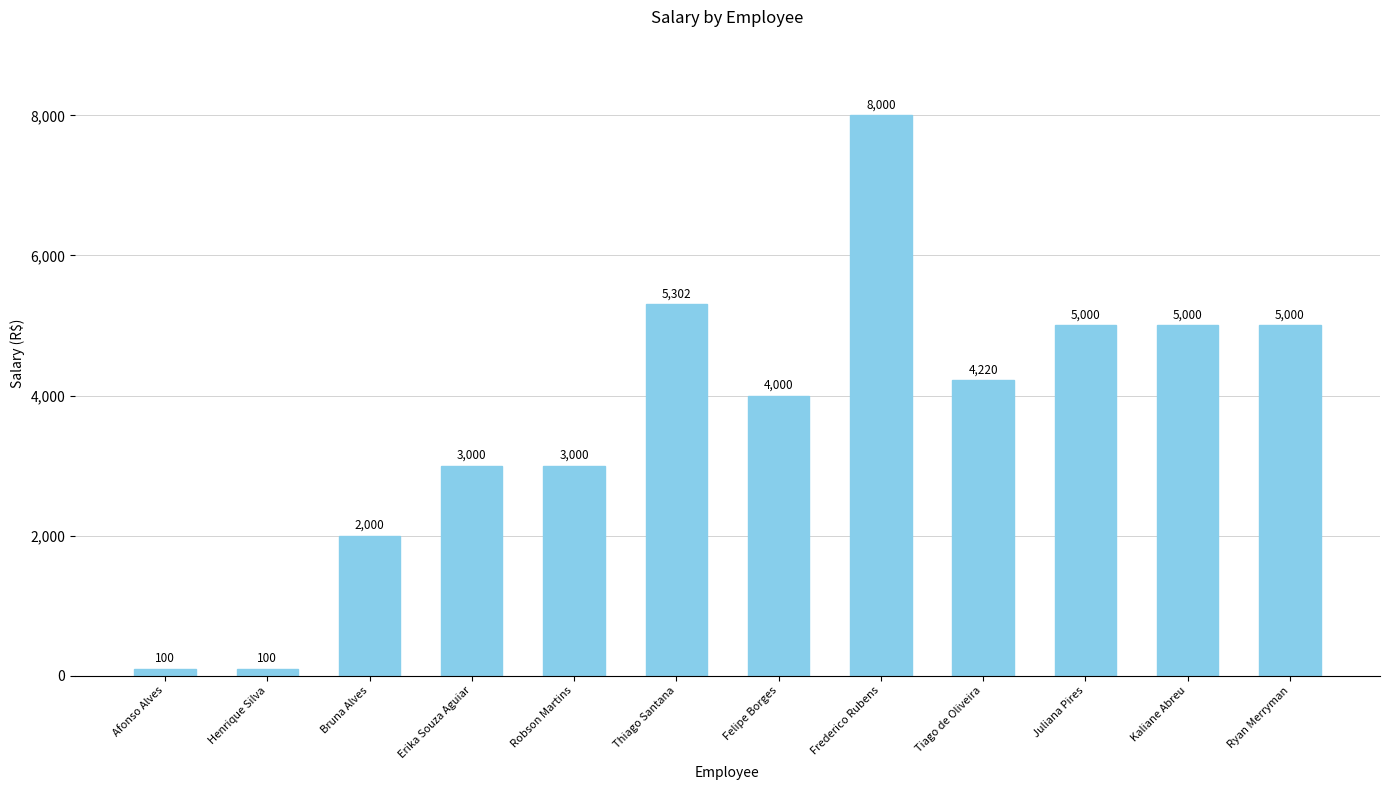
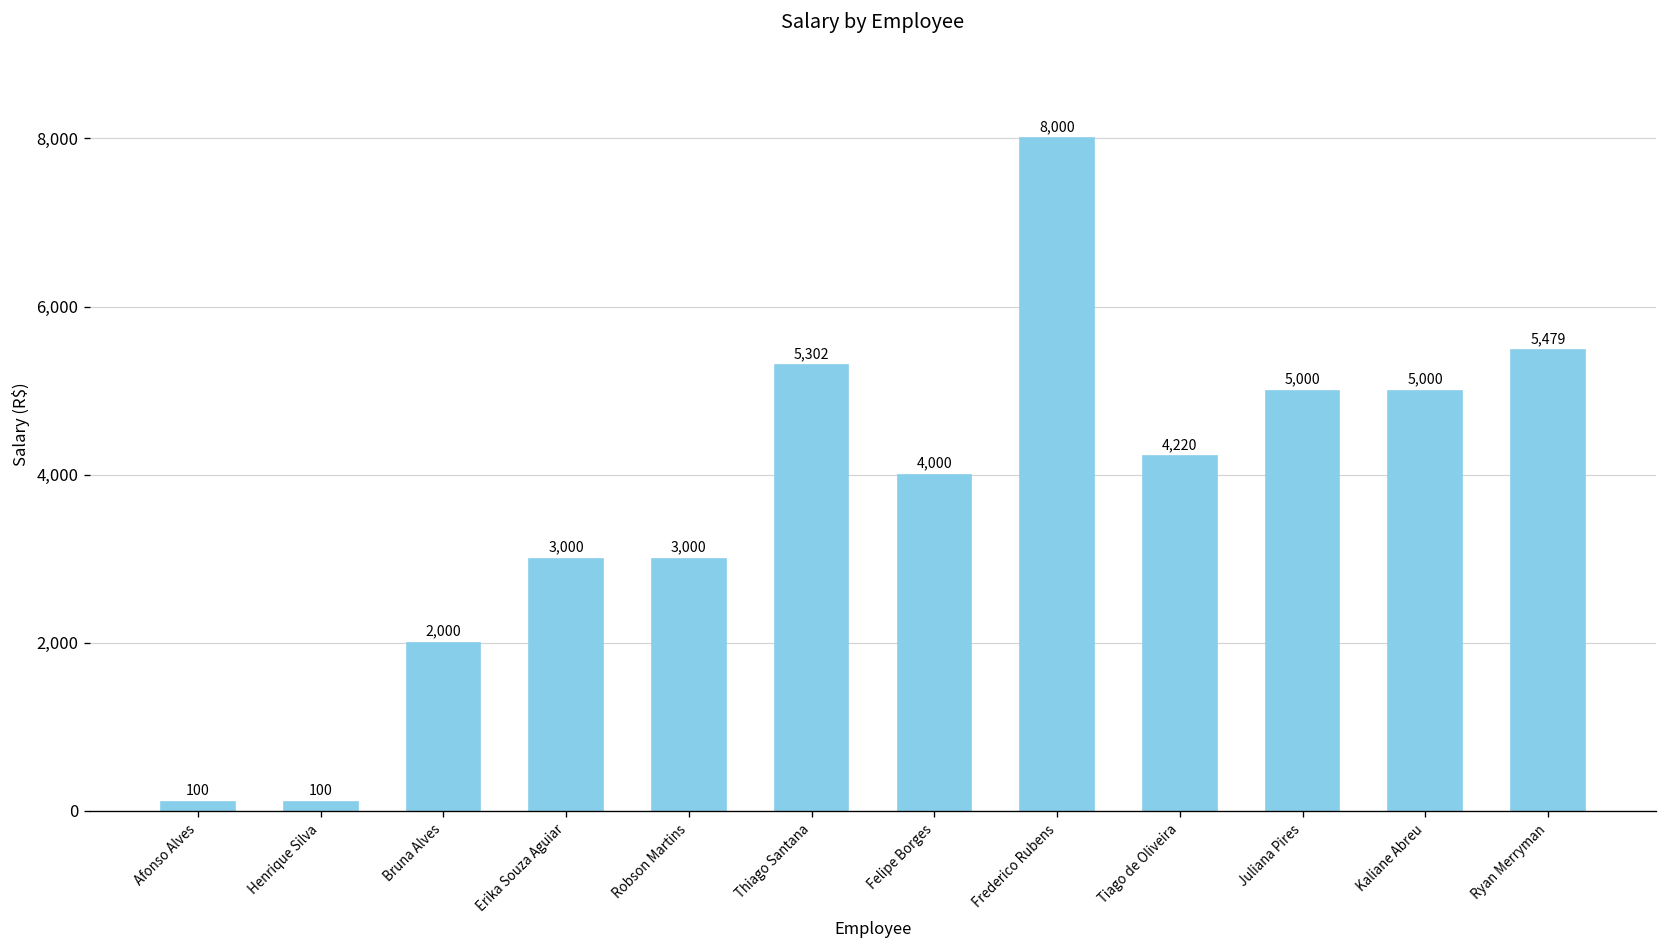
Ryan Merryman: 5,000 -> 5,479
